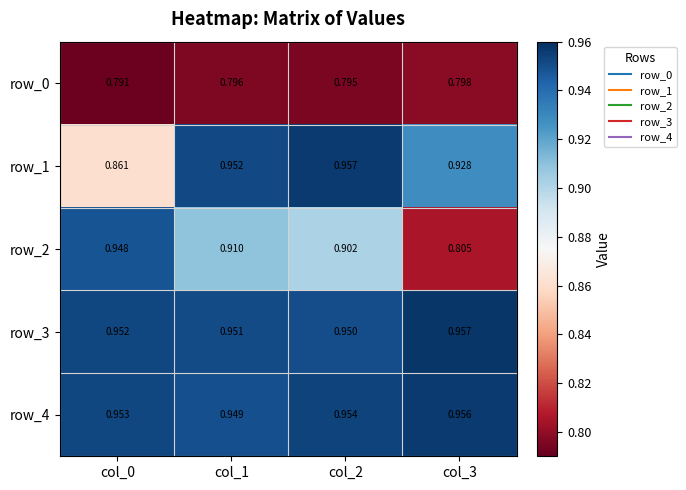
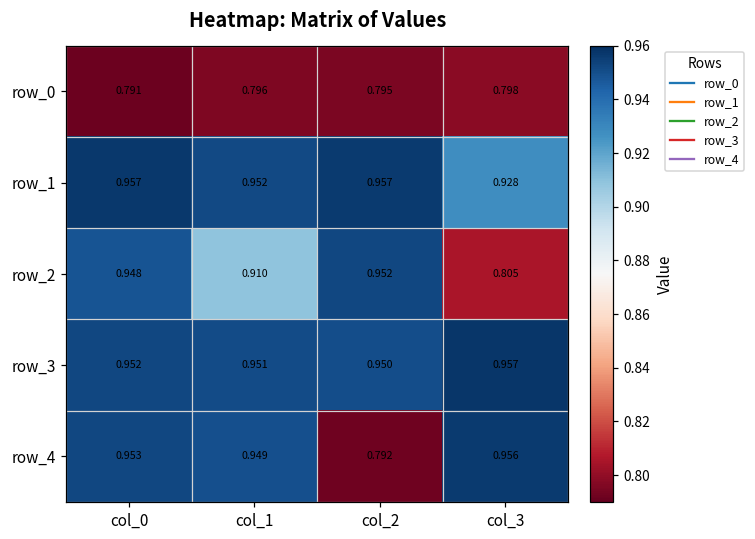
row_1, col_0: 0.861 -> 0.957
row_2, col_2: 0.902 -> 0.952
row_4, col_2: 0.954 -> 0.792
